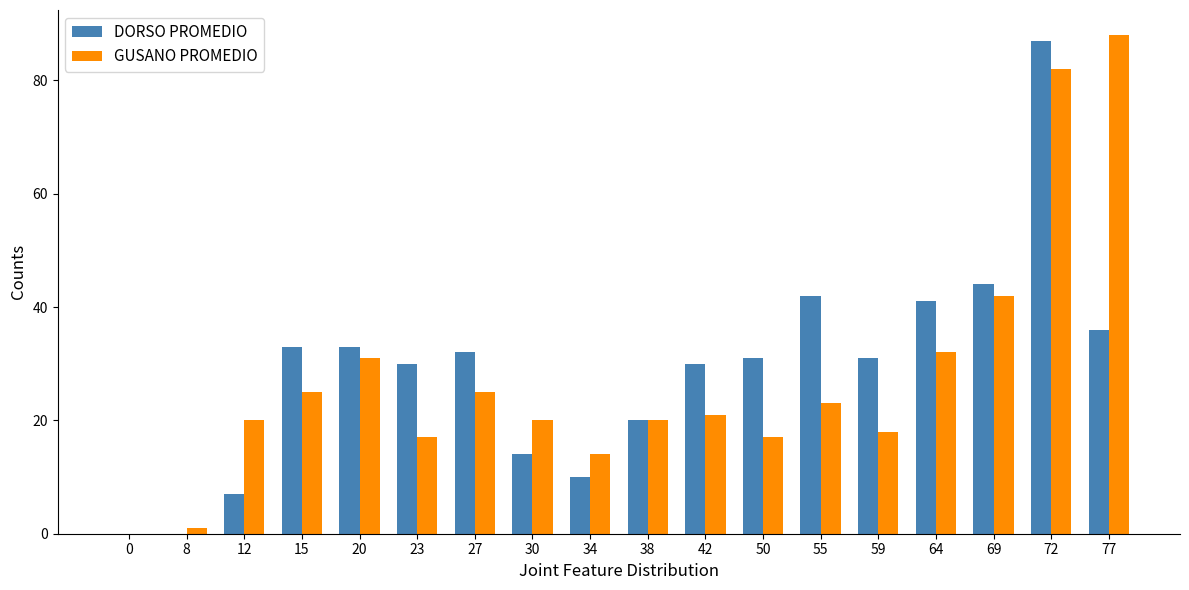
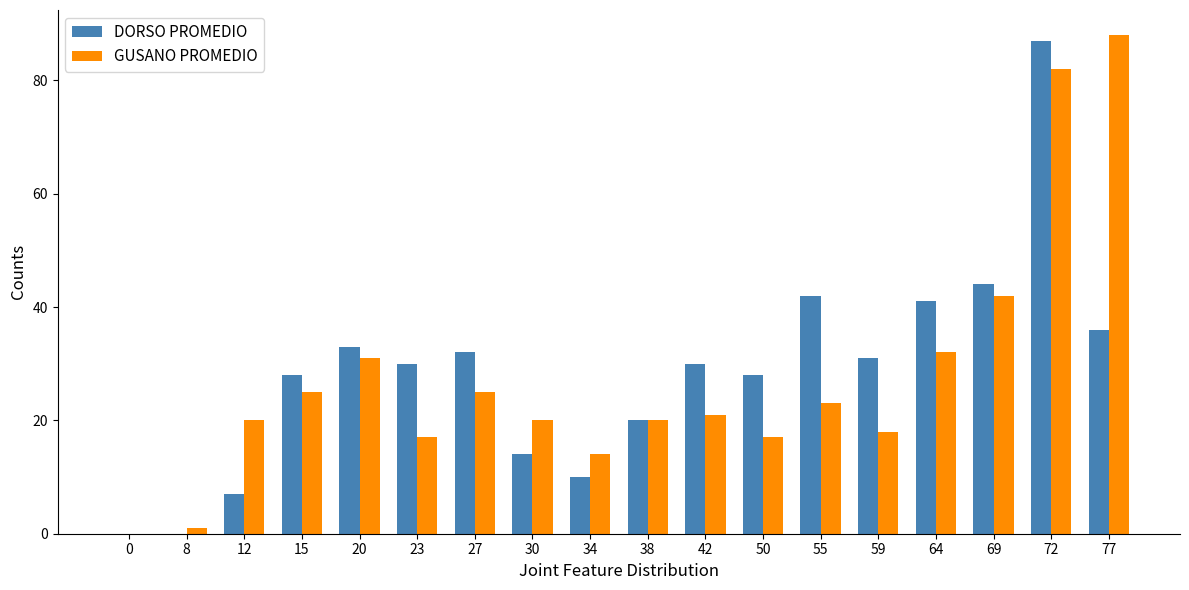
DORSO PROMEDIO, 15: 33 -> 28
DORSO PROMEDIO, 50: 31 -> 28
